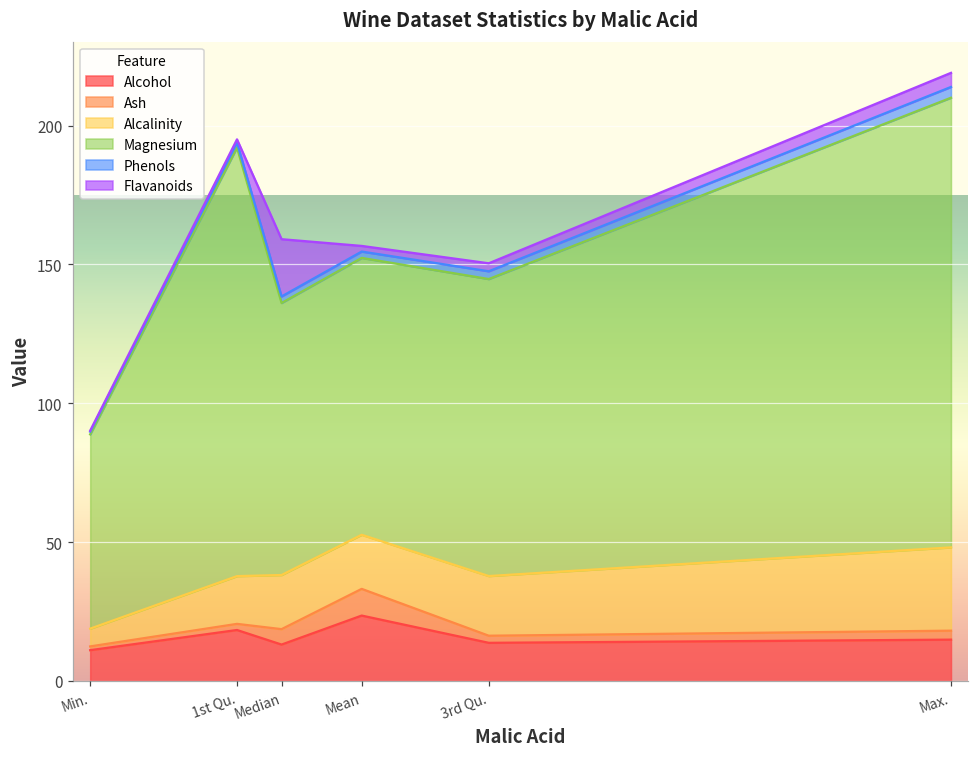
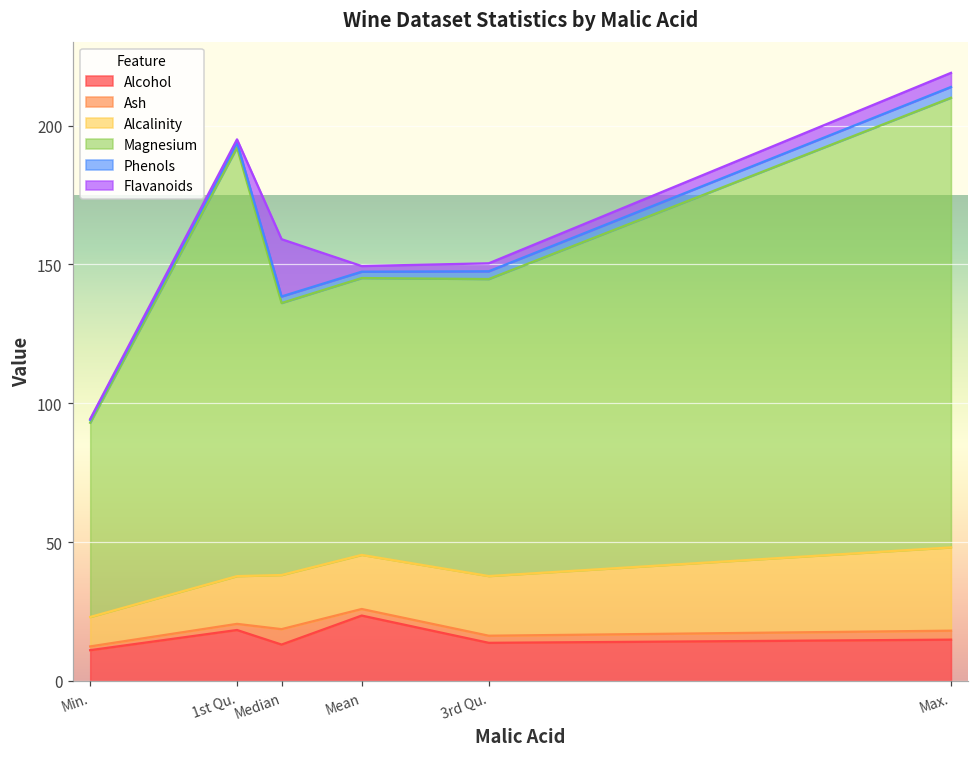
Alcalinity, Min.: 6 -> 11
Ash, Mean: 10 -> 2
